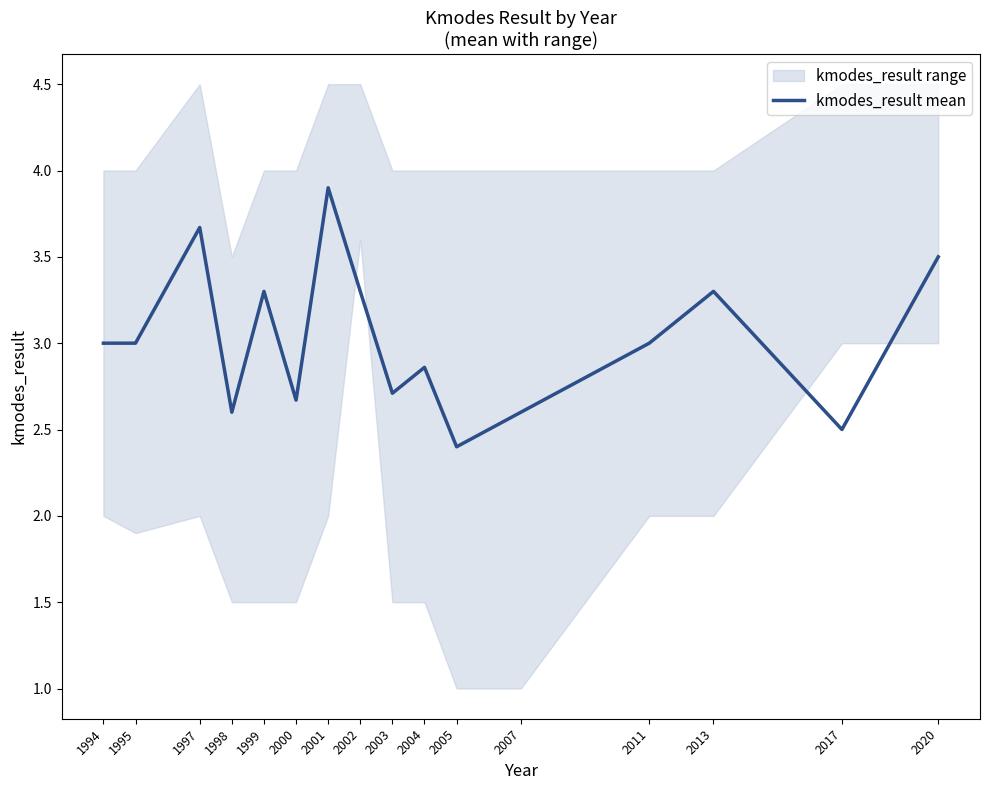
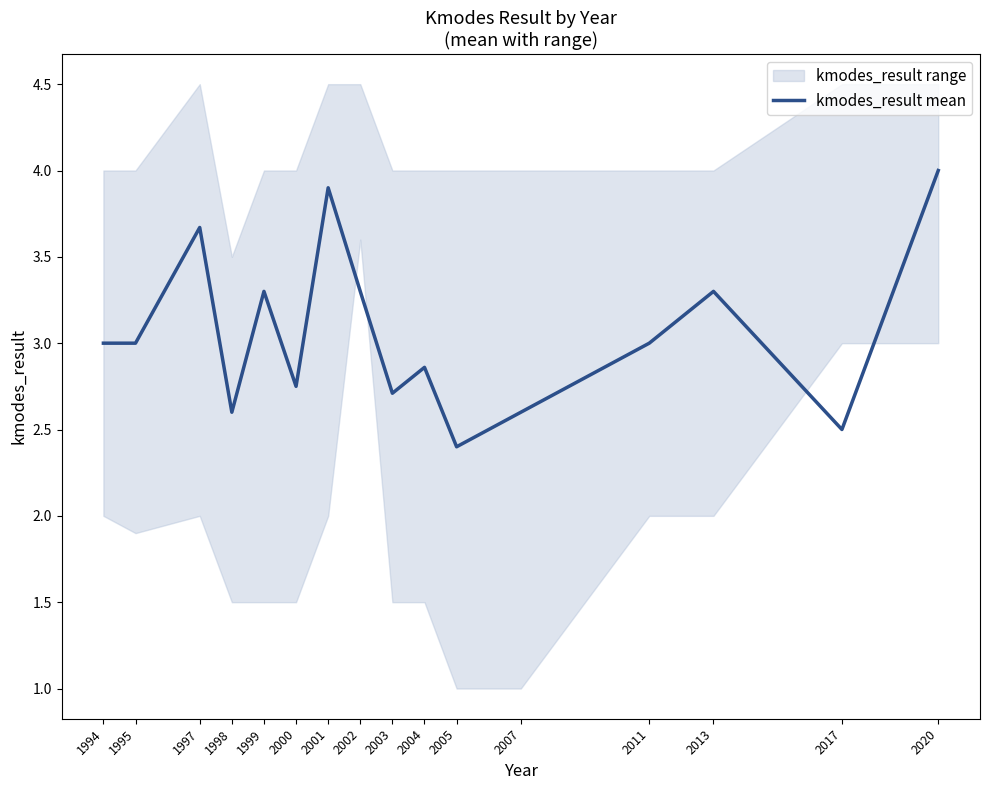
kmodes_result mean, 2000: 2.67 -> 2.75
kmodes_result mean, 2020: 3.5 -> 4.0
